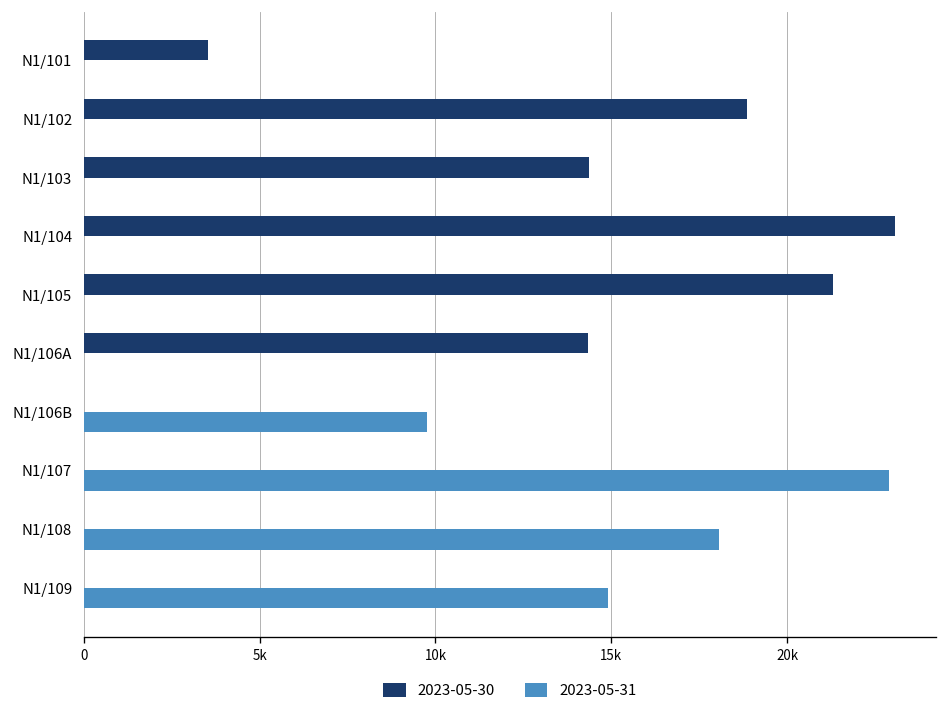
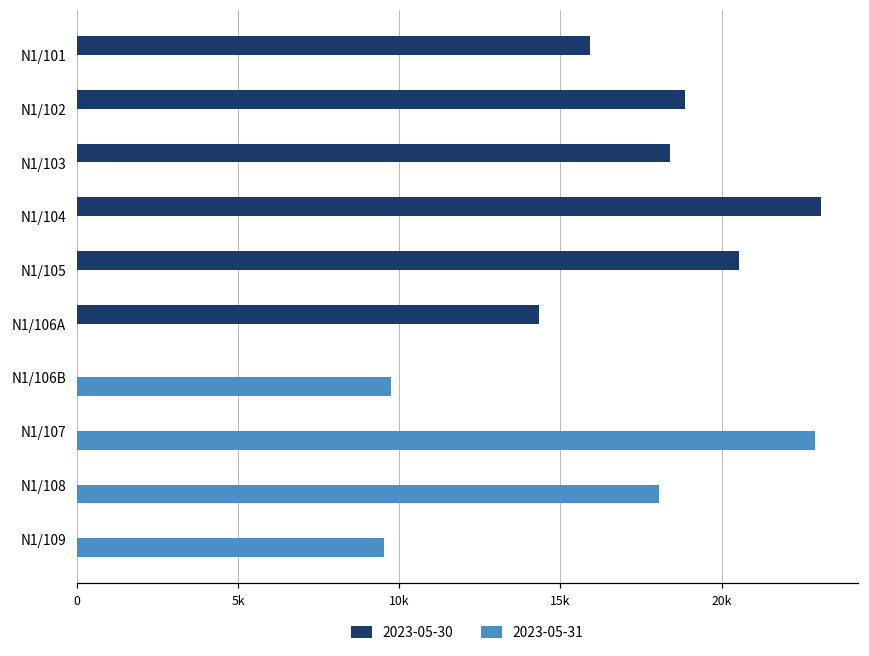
2023-05-30, N1/101: 3500 -> 15900
2023-05-30, N1/103: 14400 -> 18400
2023-05-30, N1/105: 21300 -> 20600
2023-05-31, N1/109: 14900 -> 9500
